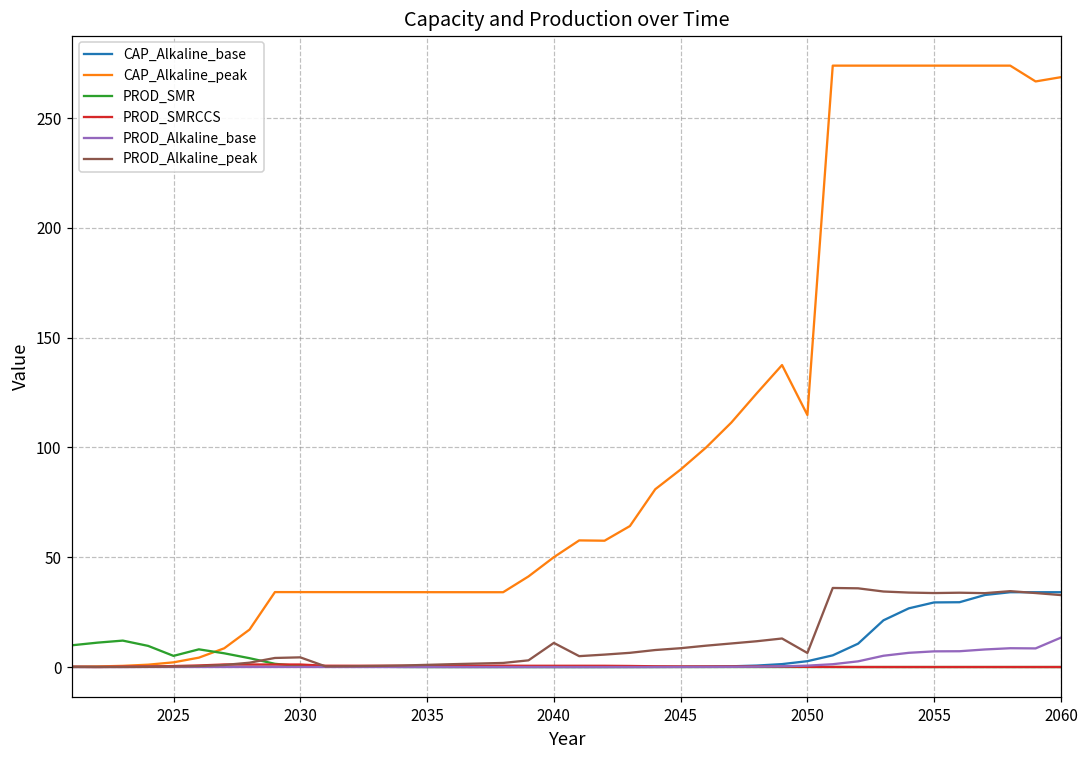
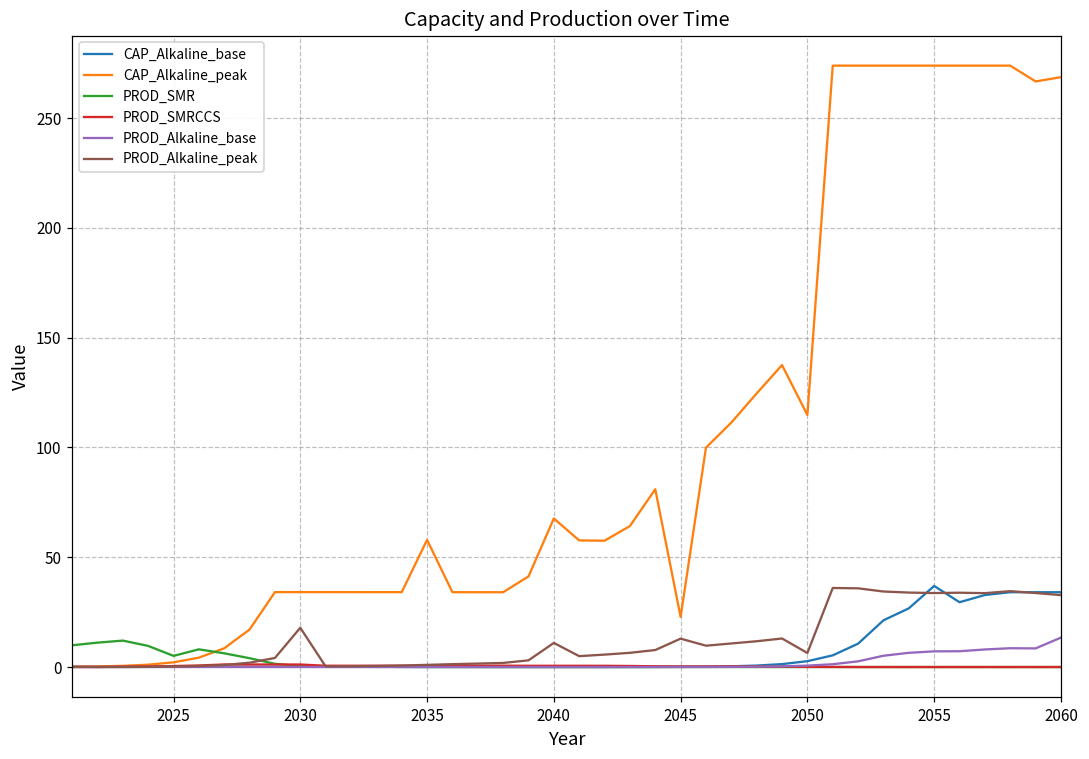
PROD_Alkaline_peak, 2030: 4 -> 18
CAP_Alkaline_peak, 2035: 34 -> 58
CAP_Alkaline_peak, 2040: 50 -> 68
CAP_Alkaline_peak, 2045: 90 -> 23
PROD_Alkaline_peak, 2045: 9 -> 13
CAP_Alkaline_base, 2055: 29 -> 37
